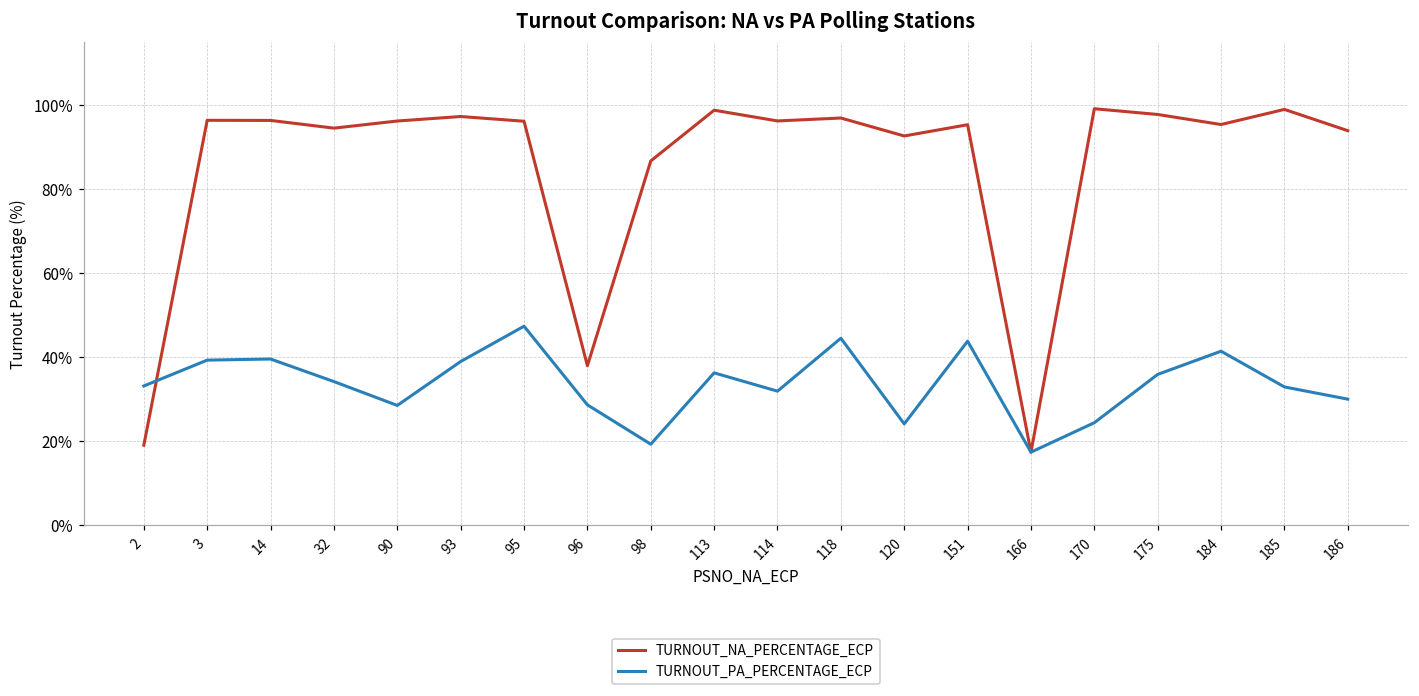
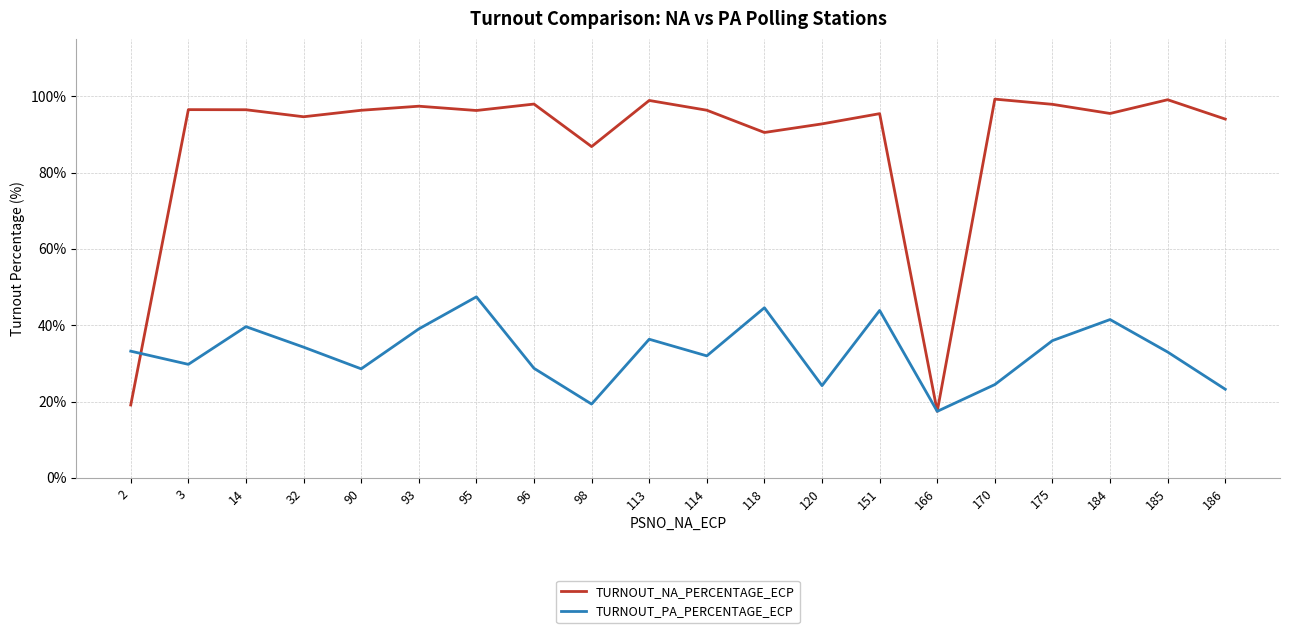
TURNOUT_PA_PERCENTAGE_ECP, 3: 39% -> 30%
TURNOUT_NA_PERCENTAGE_ECP, 96: 38% -> 98%
TURNOUT_NA_PERCENTAGE_ECP, 118: 97% -> 90%
TURNOUT_PA_PERCENTAGE_ECP, 186: 30% -> 23%
